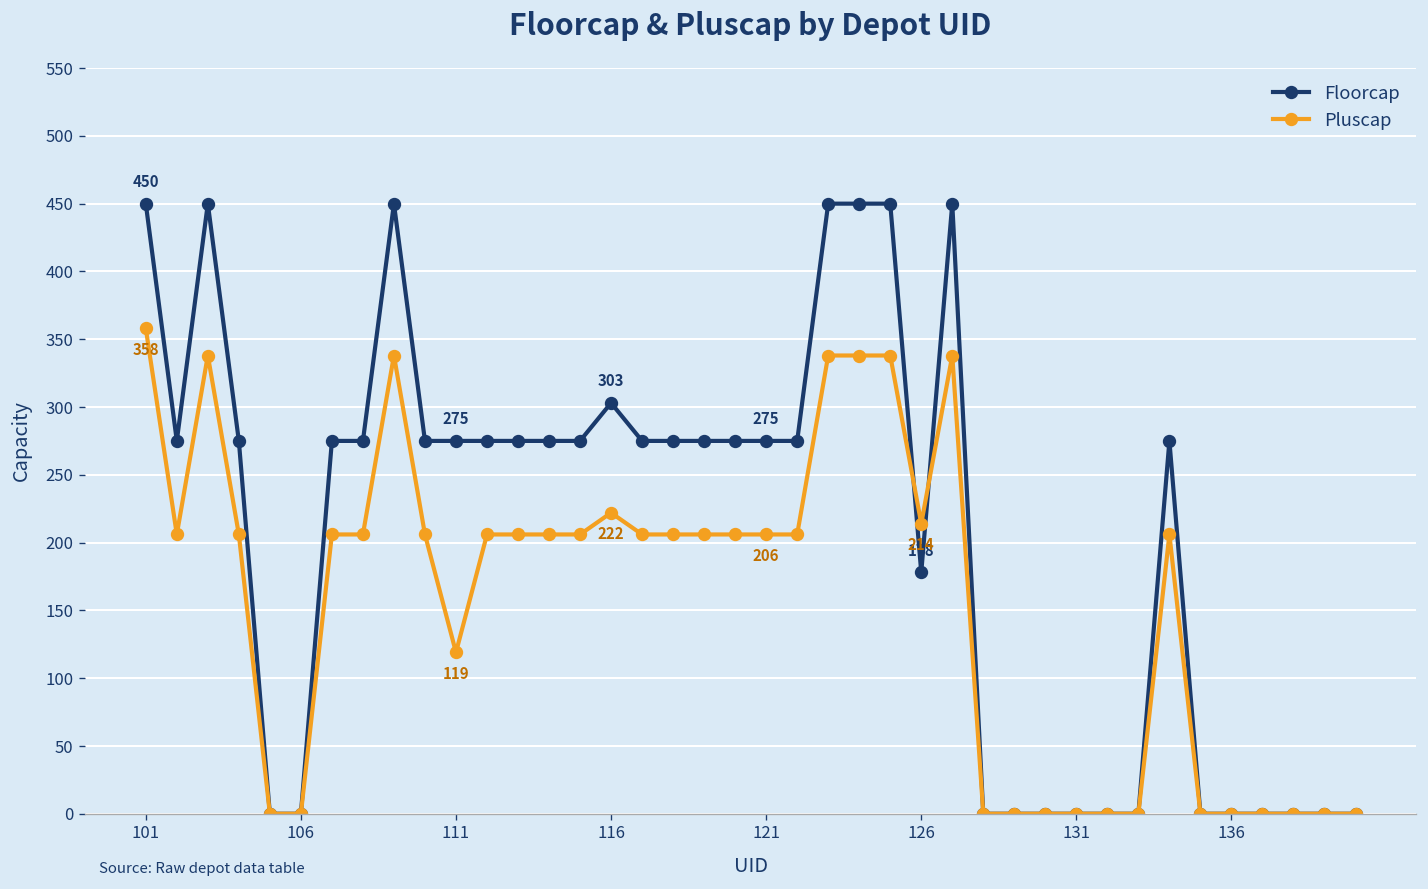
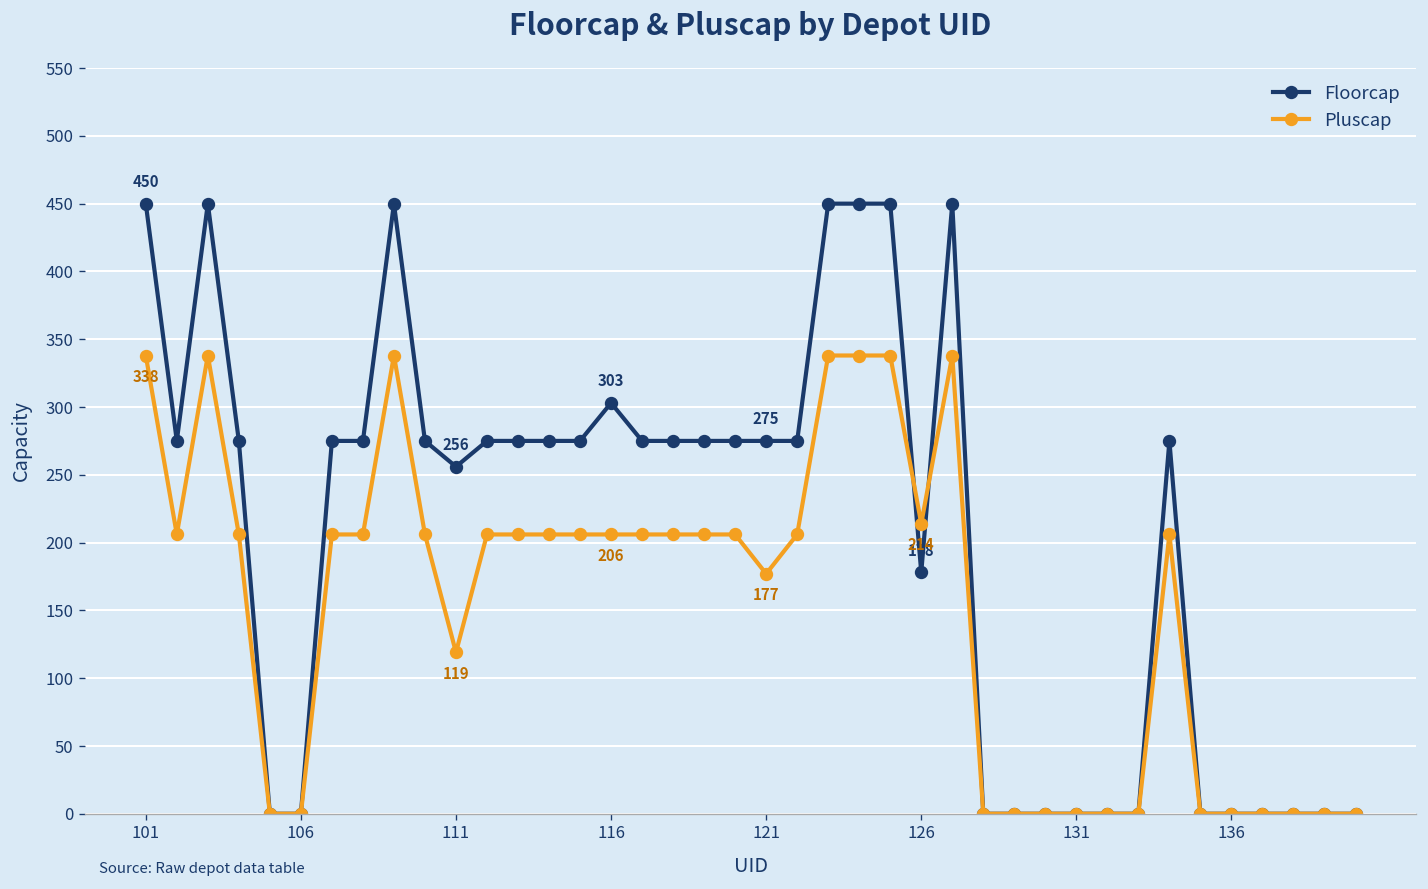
Pluscap, 101: 358 -> 338
Floorcap, 111: 275 -> 256
Pluscap, 116: 222 -> 206
Pluscap, 121: 206 -> 177
